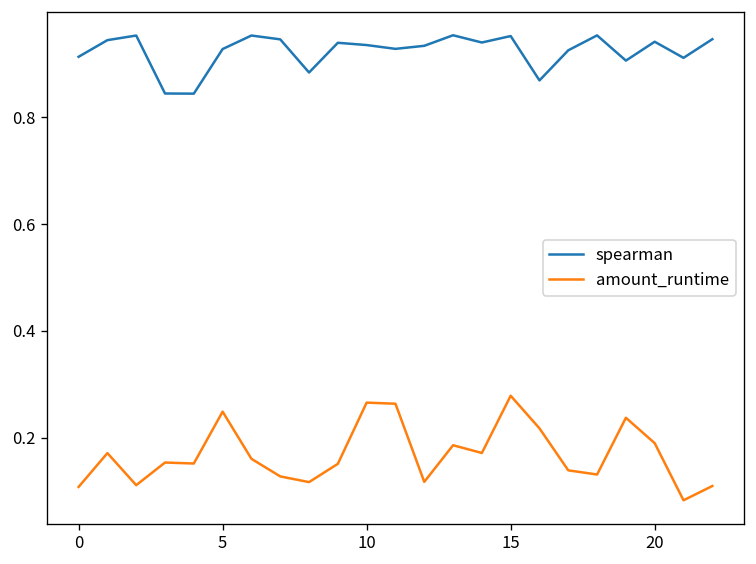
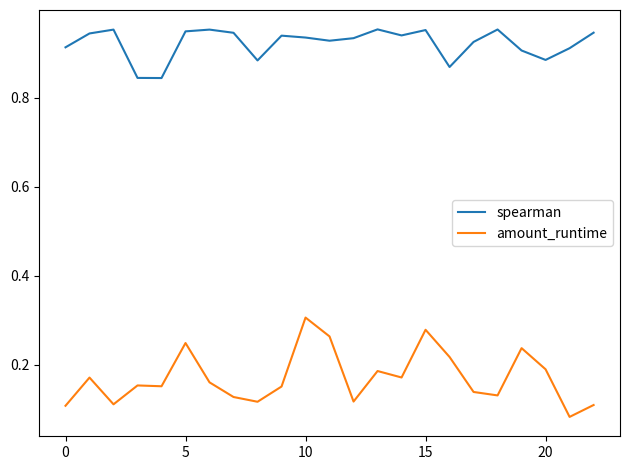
spearman, 5: 0.93 -> 0.95
amount_runtime, 10: 0.27 -> 0.31
spearman, 20: 0.94 -> 0.88
